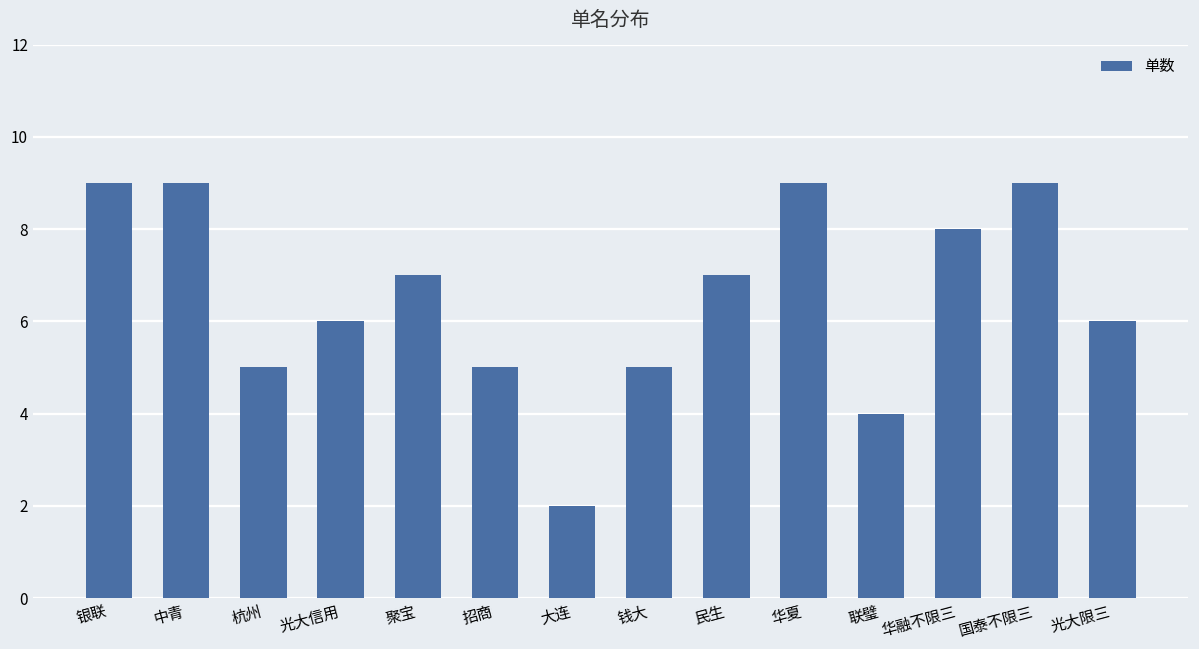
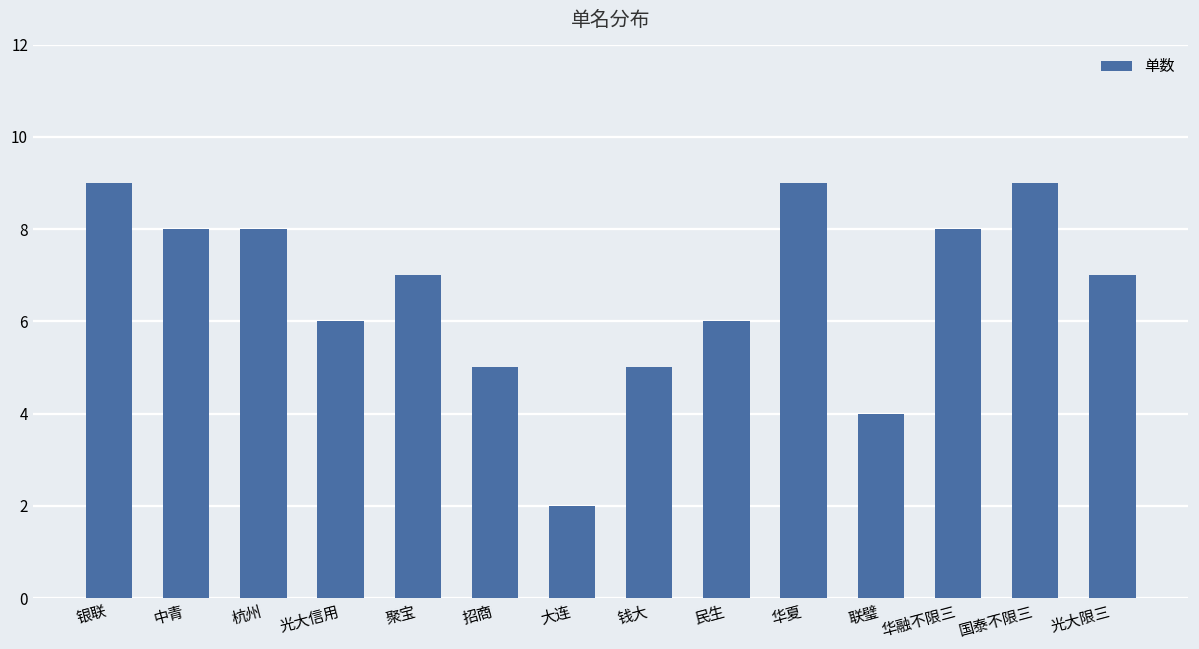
中青: 9 -> 8
杭州: 5 -> 8
民生: 7 -> 6
光大限三: 6 -> 7
